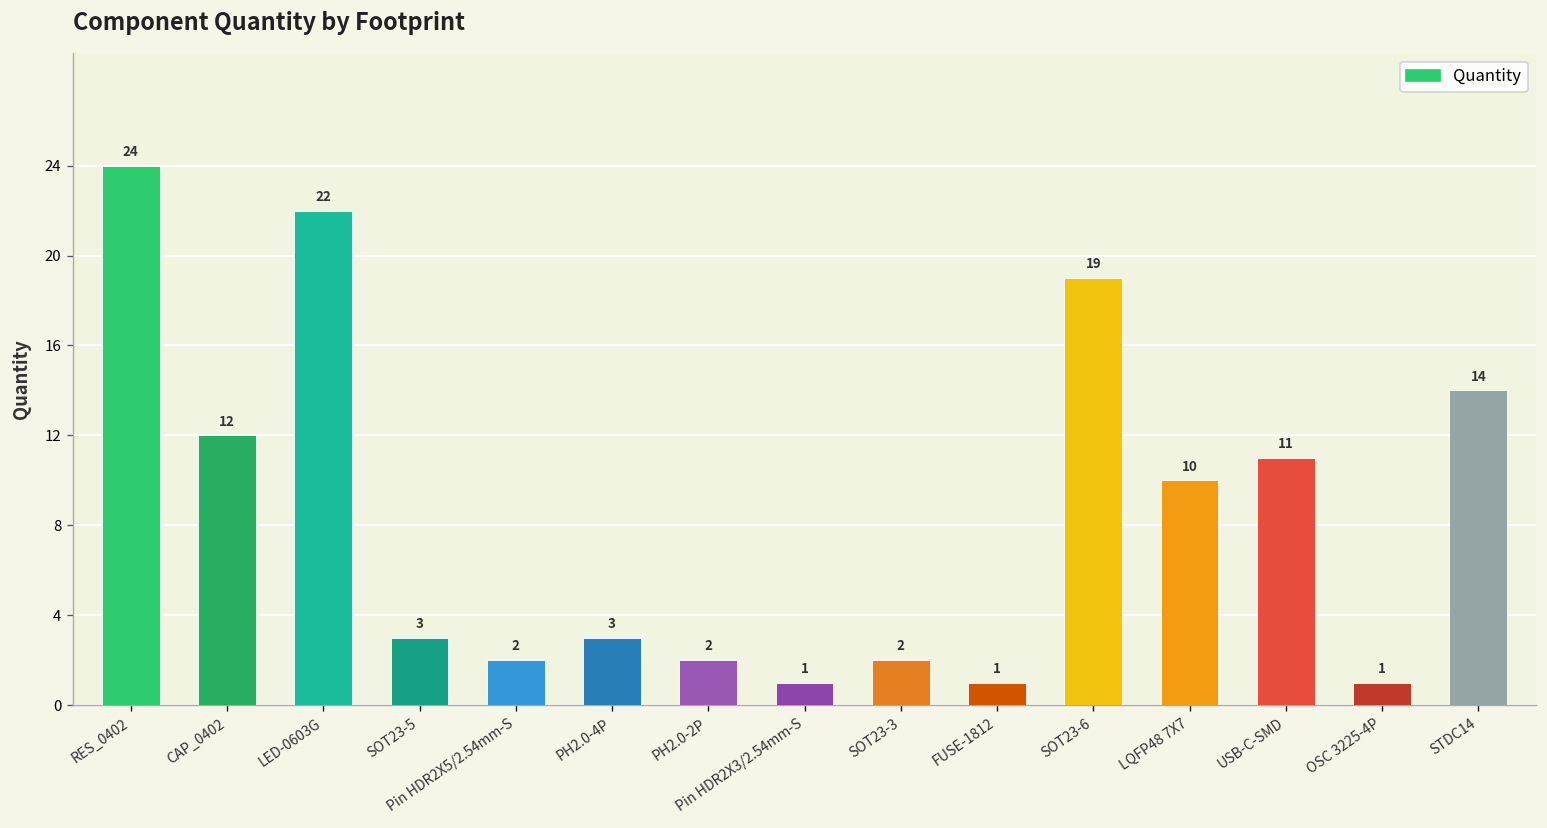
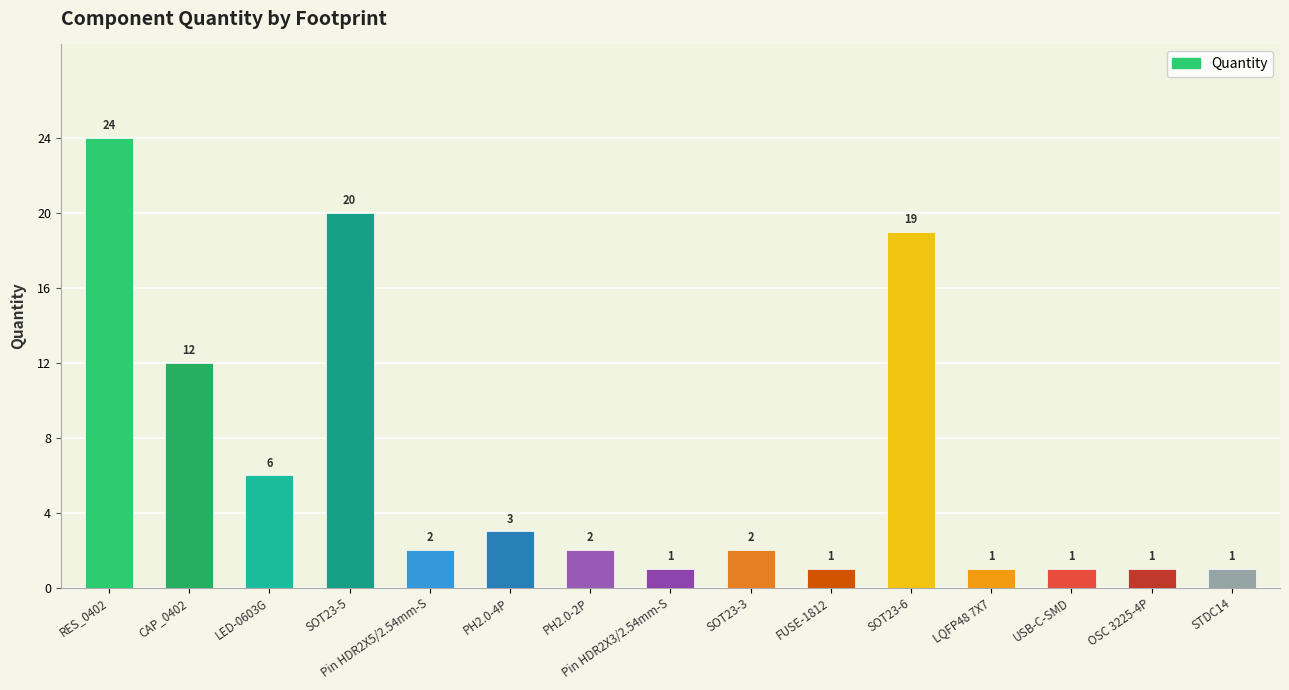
LED-0603G: 22 -> 6
SOT23-5: 3 -> 20
LQFP48 7X7: 10 -> 1
USB-C-SMD: 11 -> 1
STDC14: 14 -> 1
